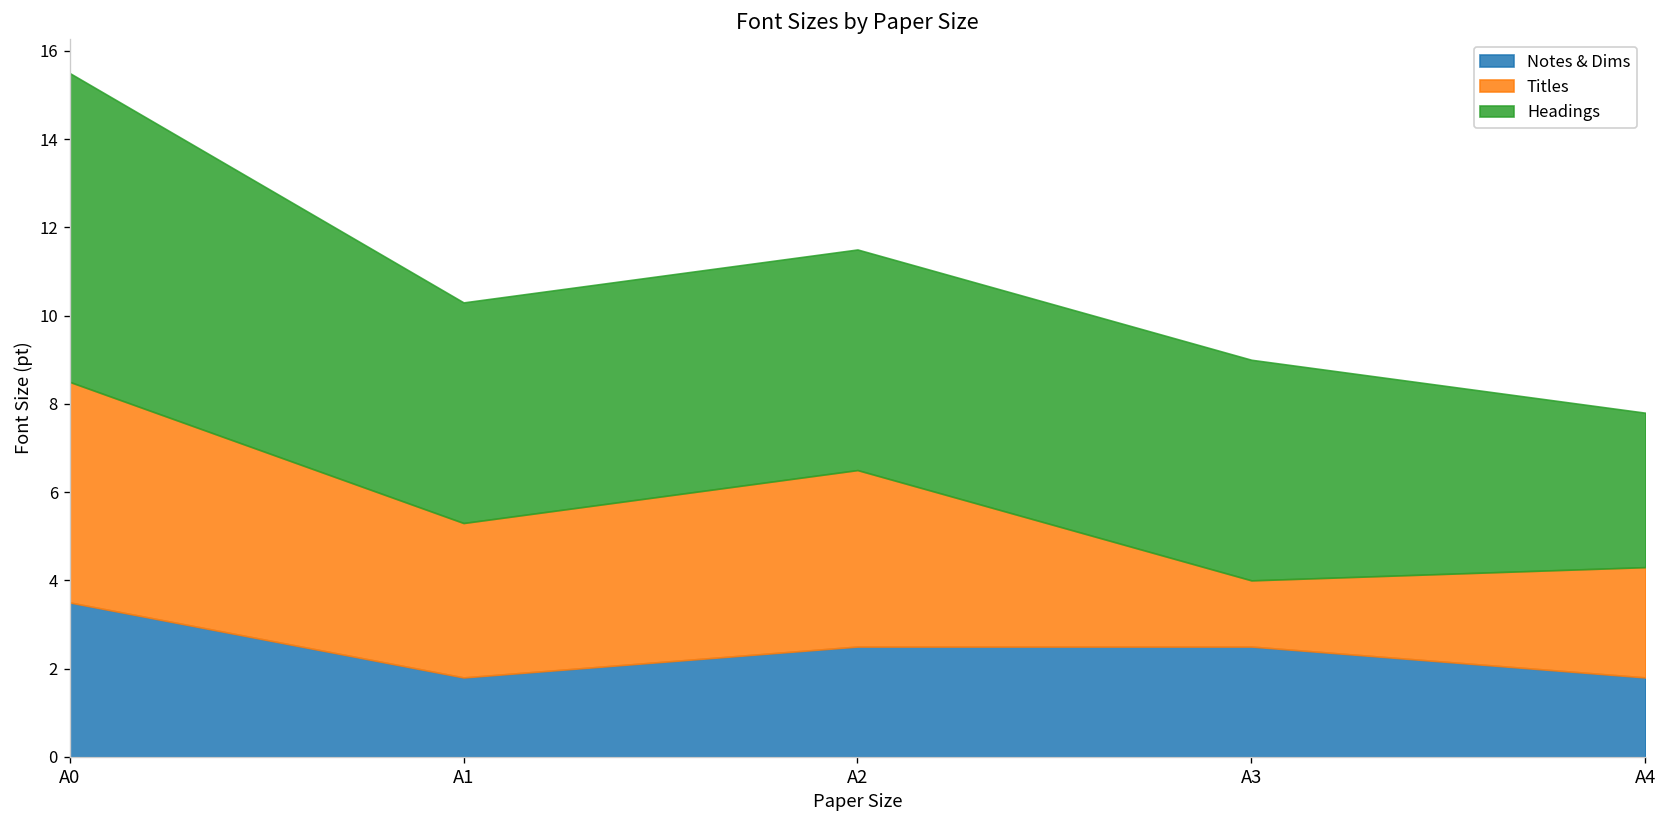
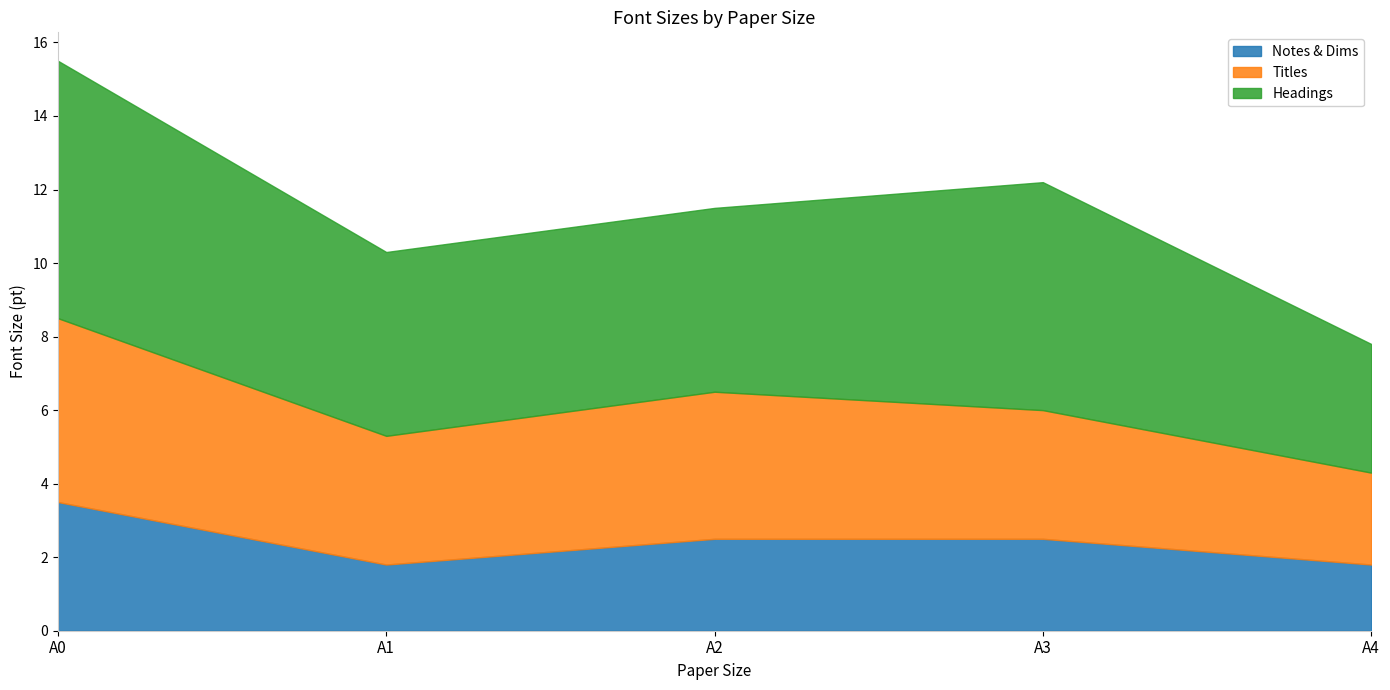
Titles, A3: 1.5 -> 3.5
Headings, A3: 5.0 -> 6.2
